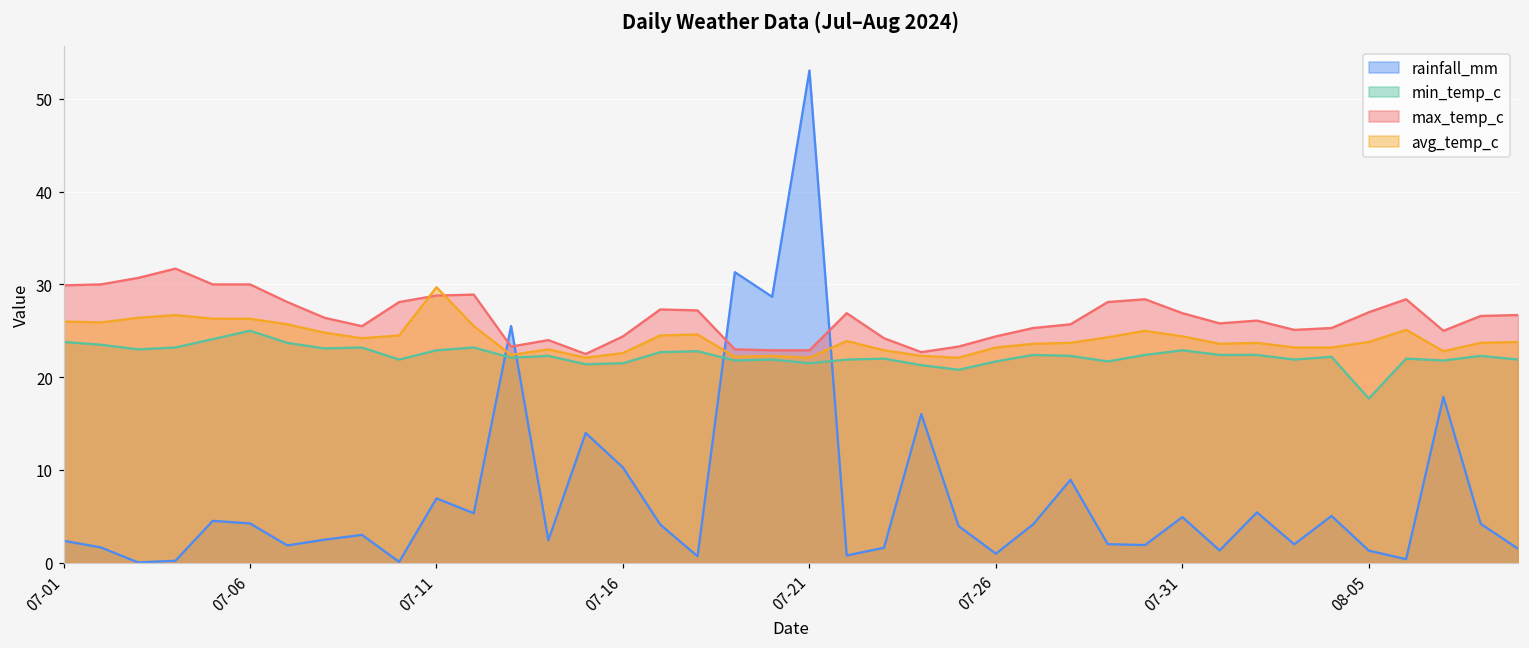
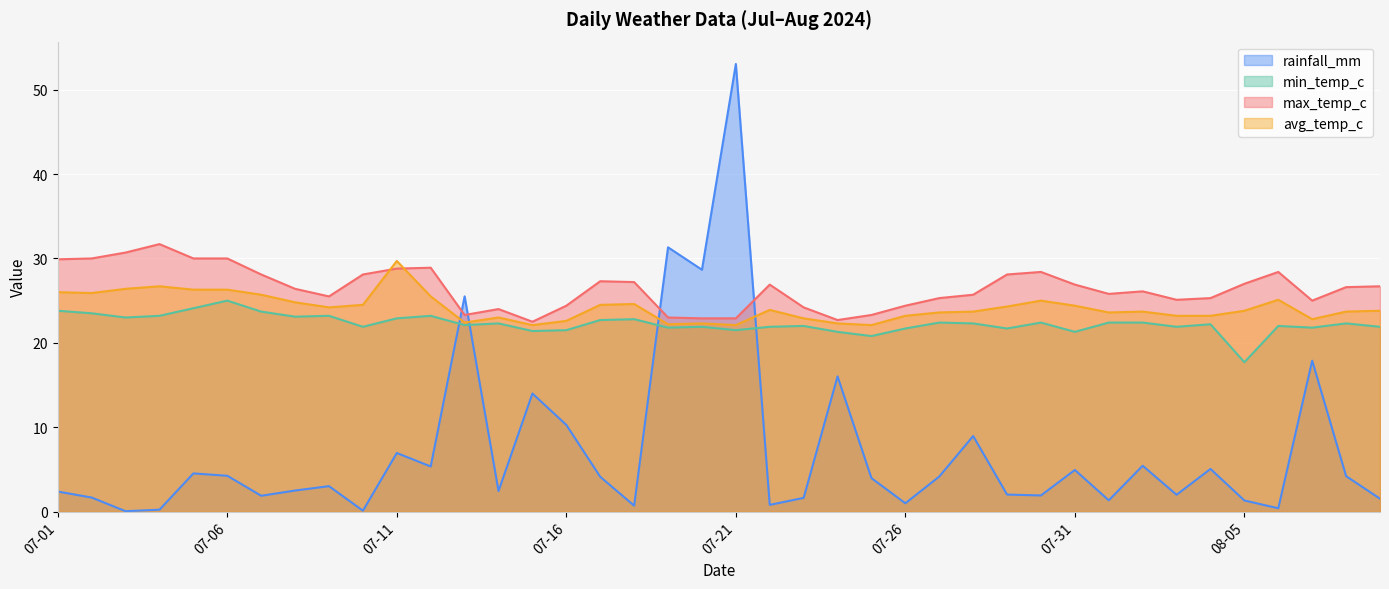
min_temp_c, 07-31: 23 -> 21
